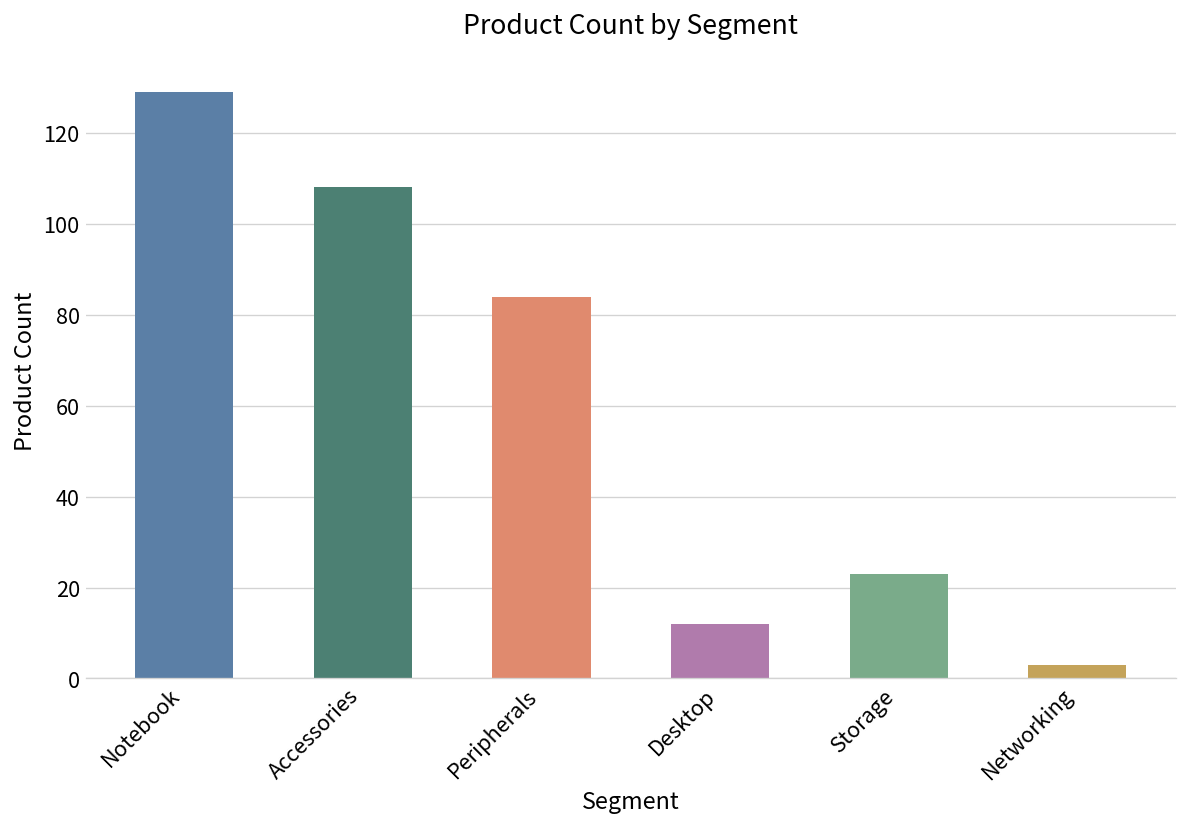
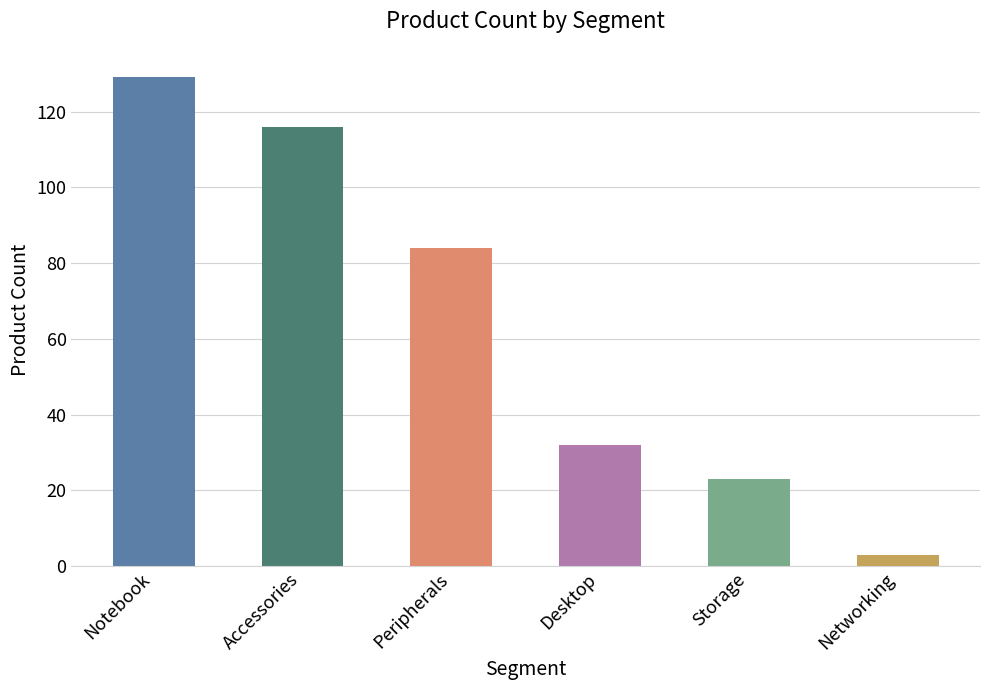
Accessories: 108 -> 116
Desktop: 12 -> 32
